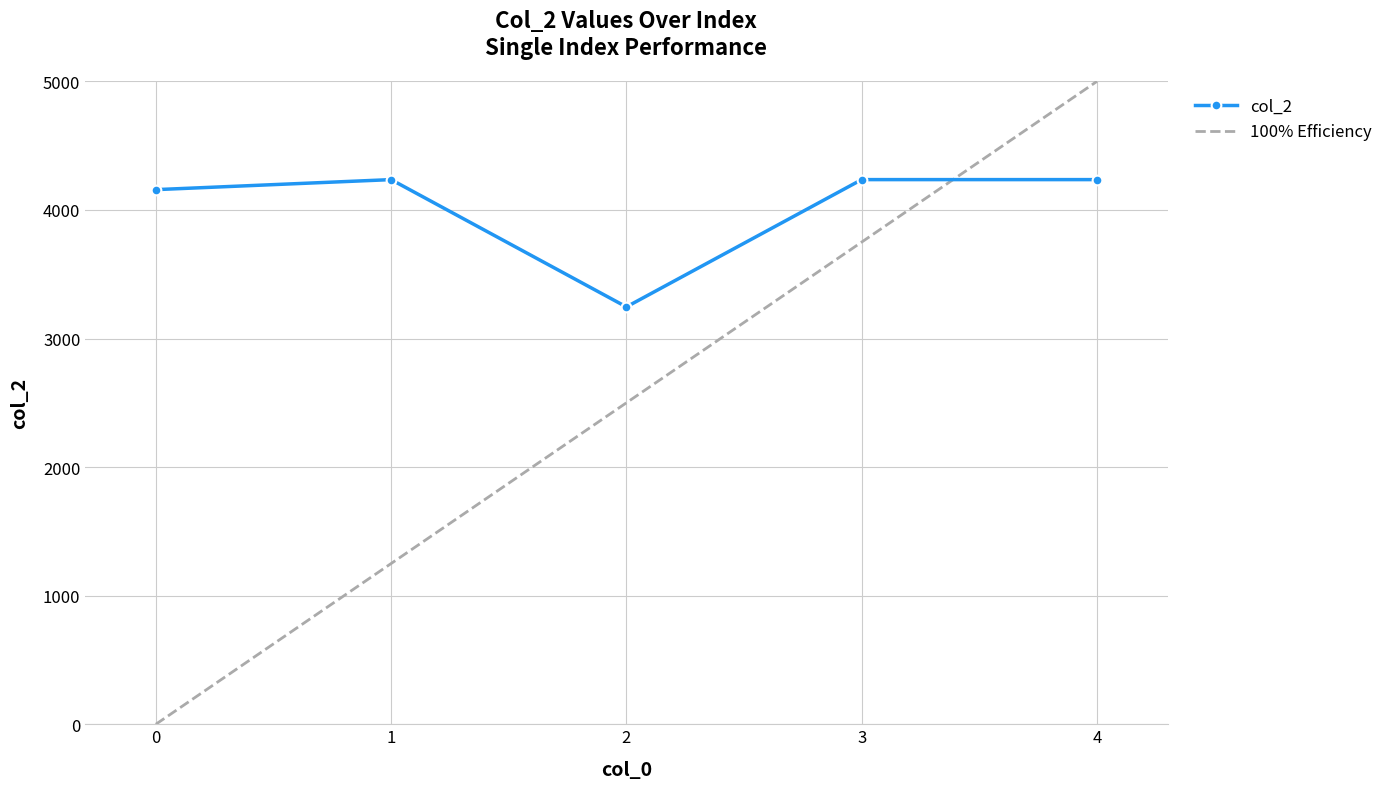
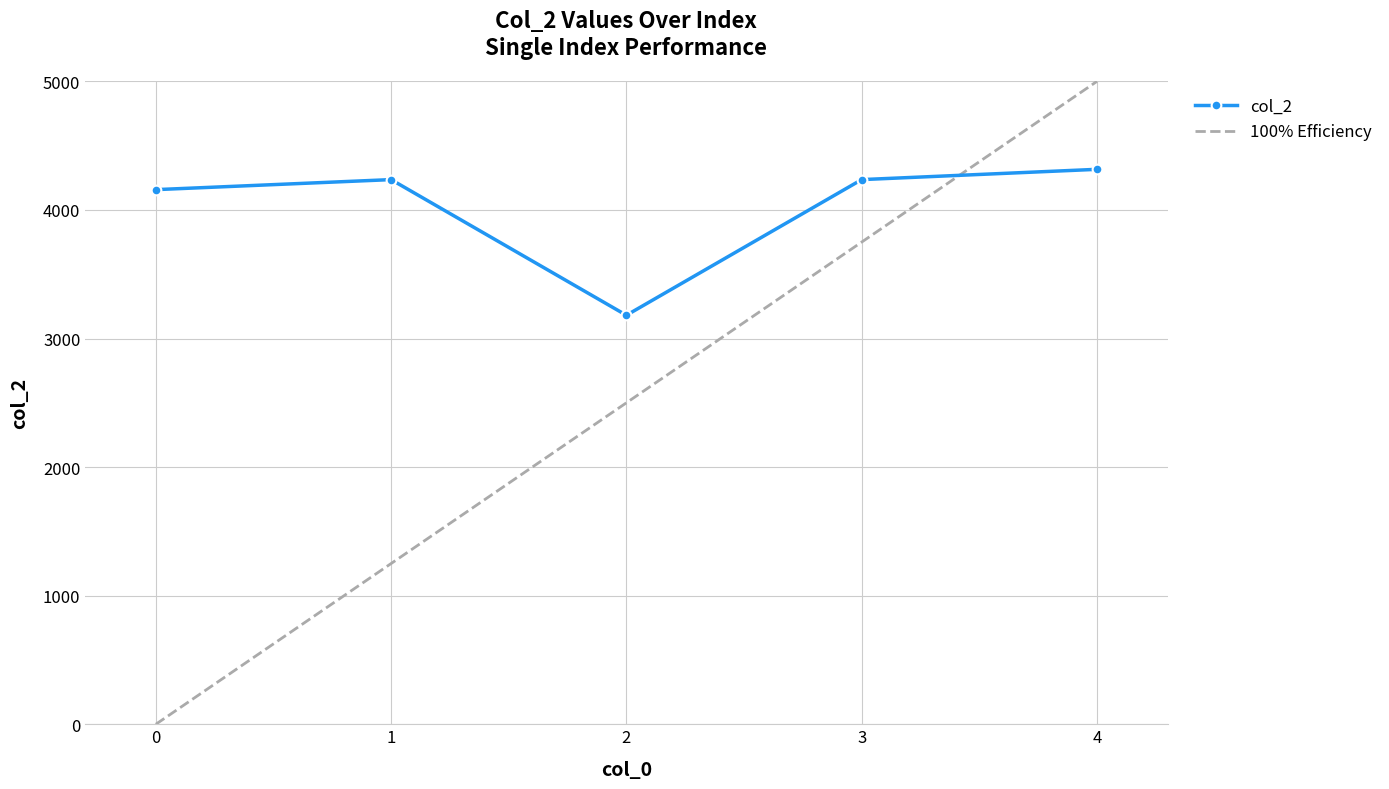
col_2, 2: 3250 -> 3180
col_2, 4: 4240 -> 4320
